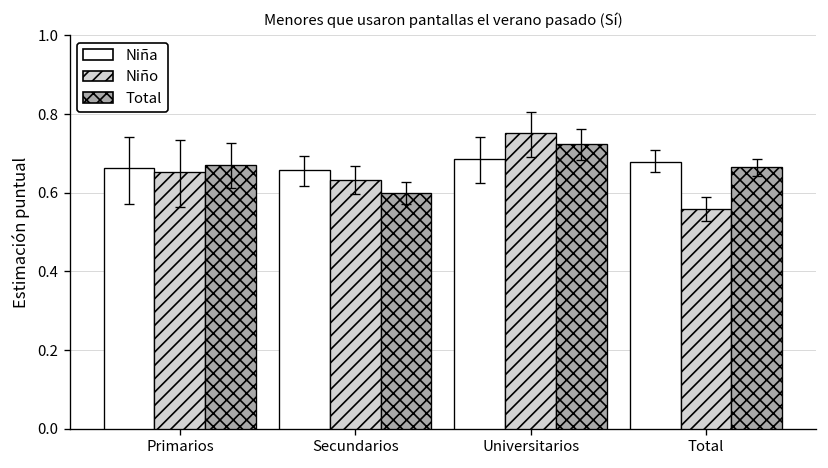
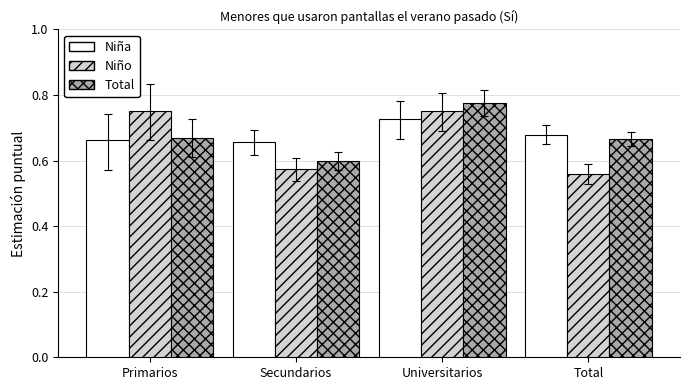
Niño, Primarios: 0.65 -> 0.75
Niño, Secundarios: 0.63 -> 0.57
Niña, Universitarios: 0.69 -> 0.73
Total, Universitarios: 0.72 -> 0.78
